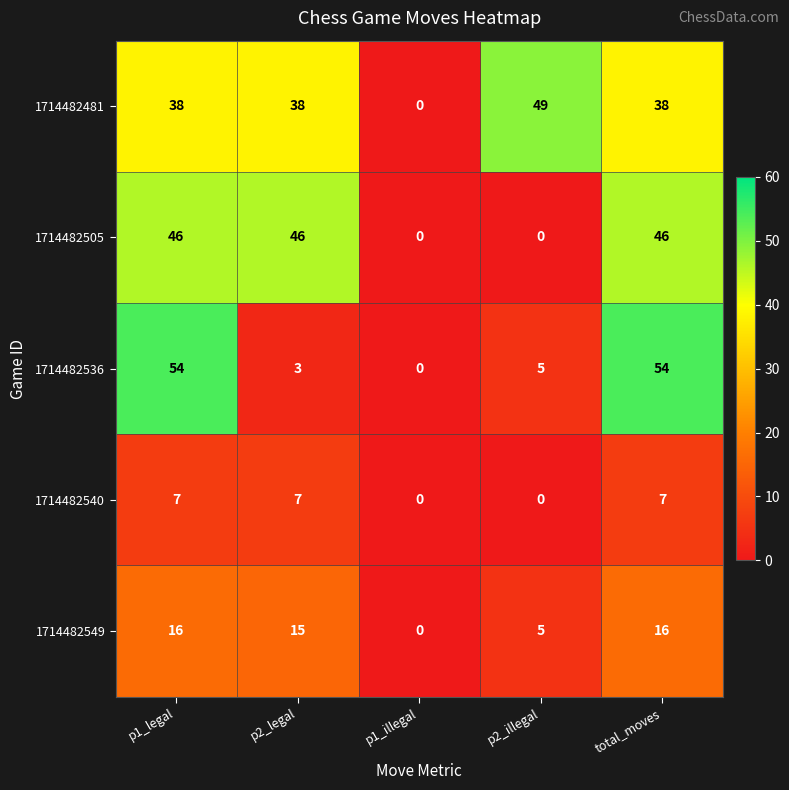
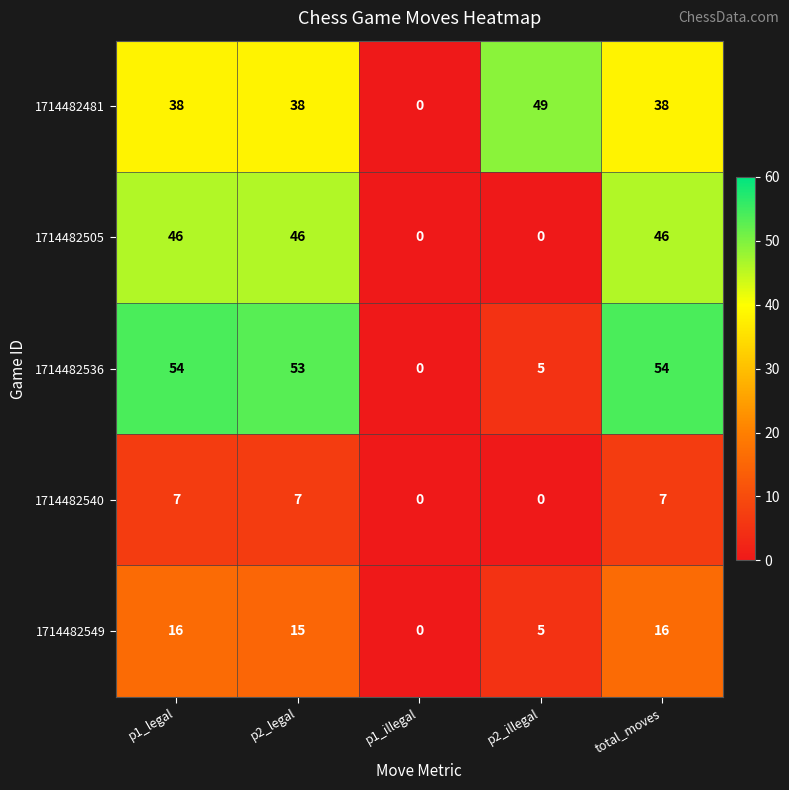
1714482536, p2_legal: 3 -> 53
